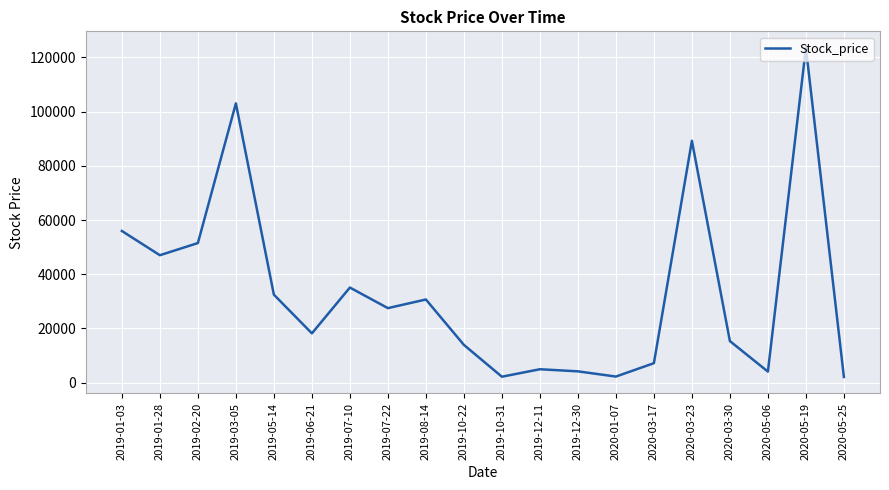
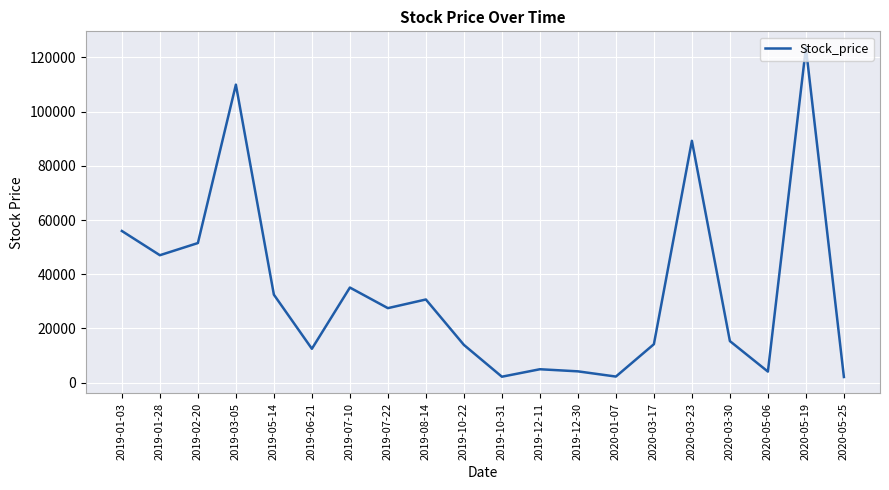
2019-03-05: 103000 -> 110000
2019-06-21: 18000 -> 13000
2020-03-17: 7000 -> 14000
